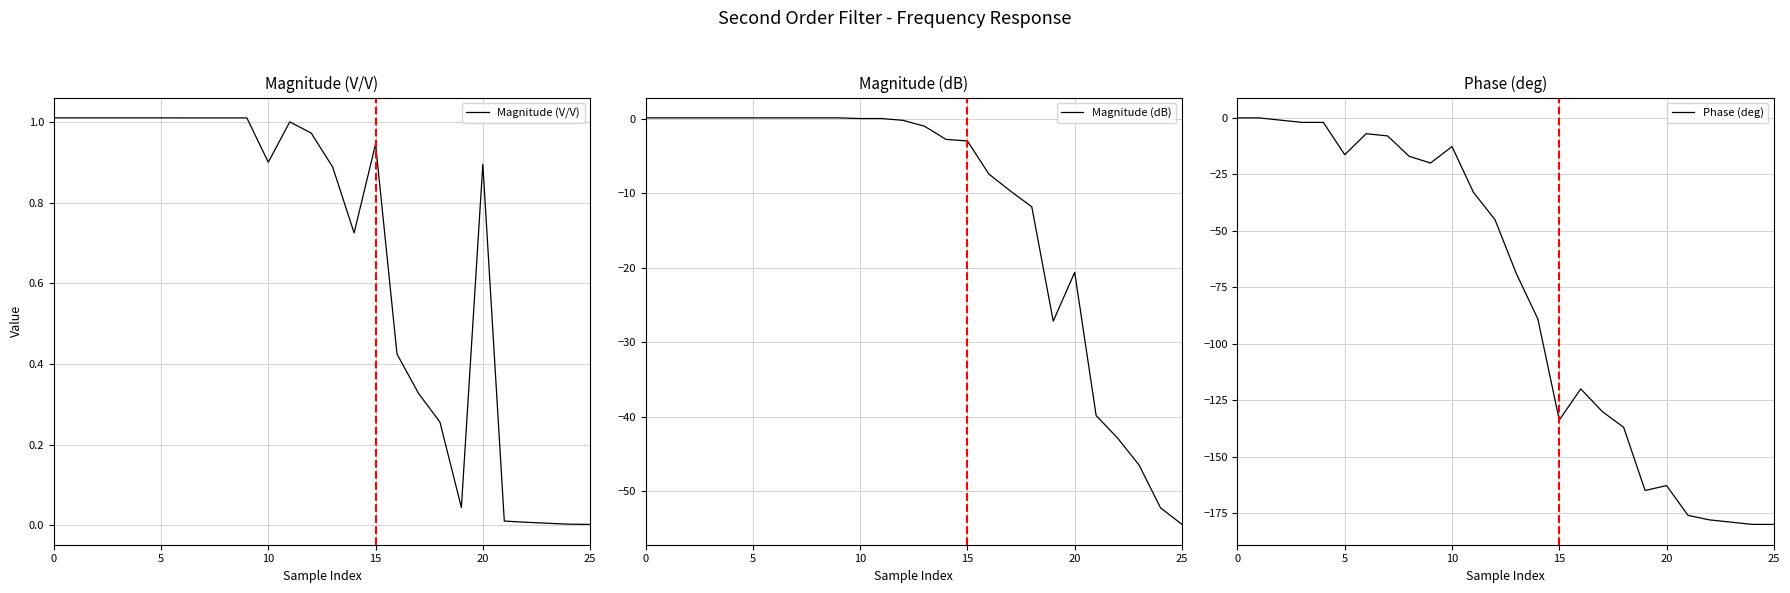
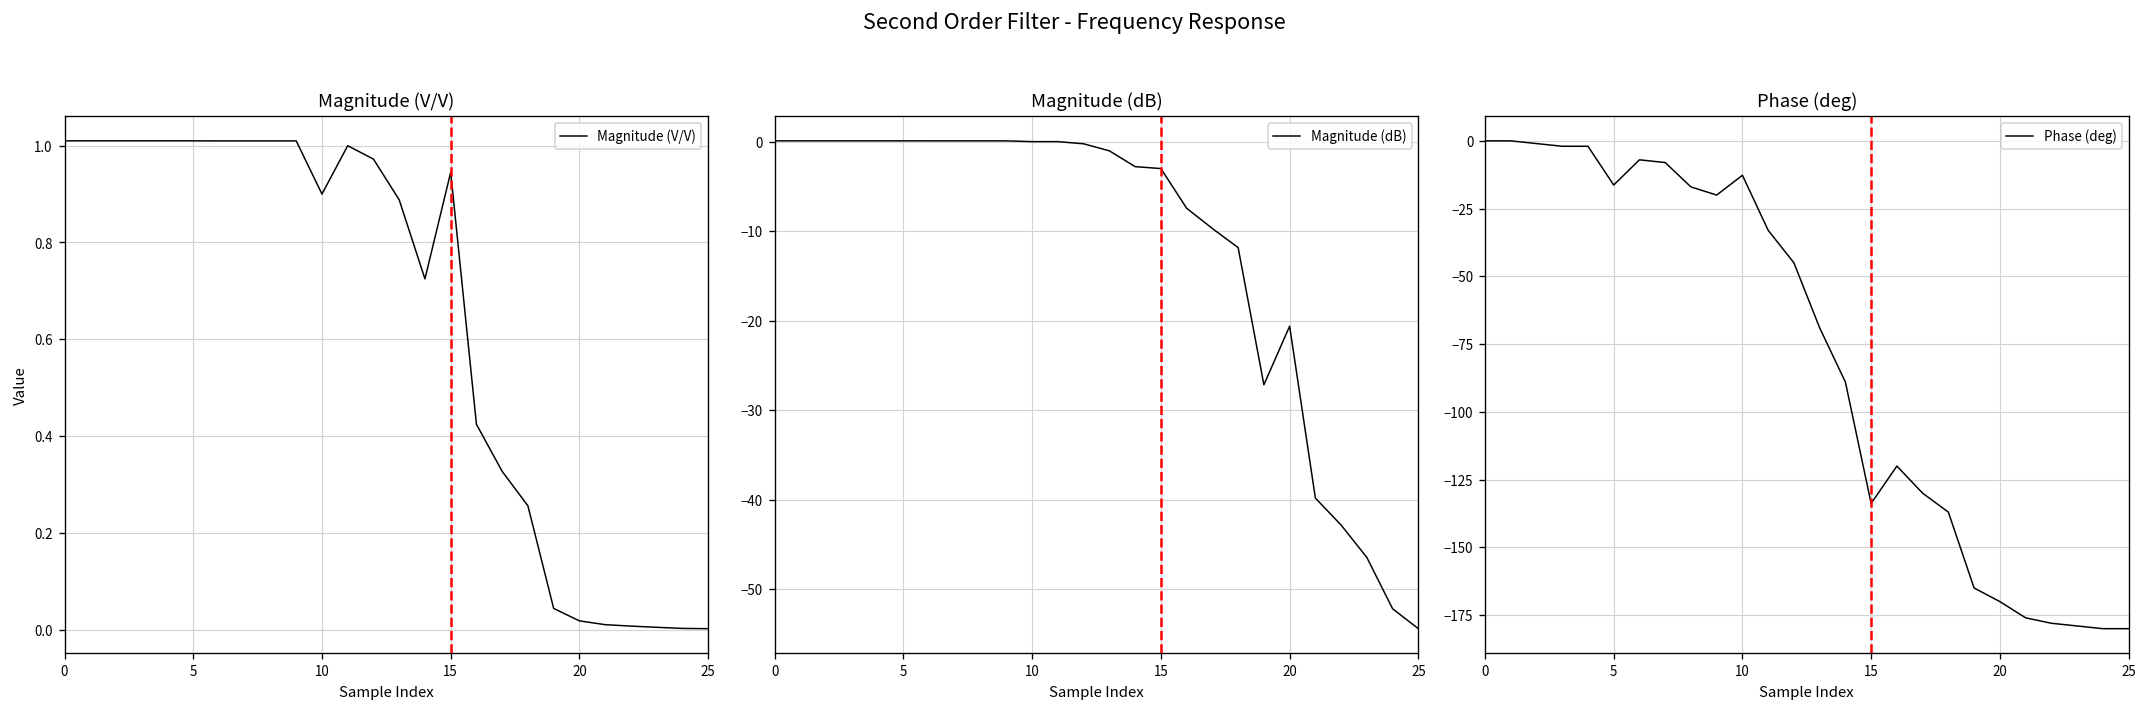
Magnitude (V/V), 20: 0.90 -> 0.02
Phase (deg), 20: -163 -> -170
